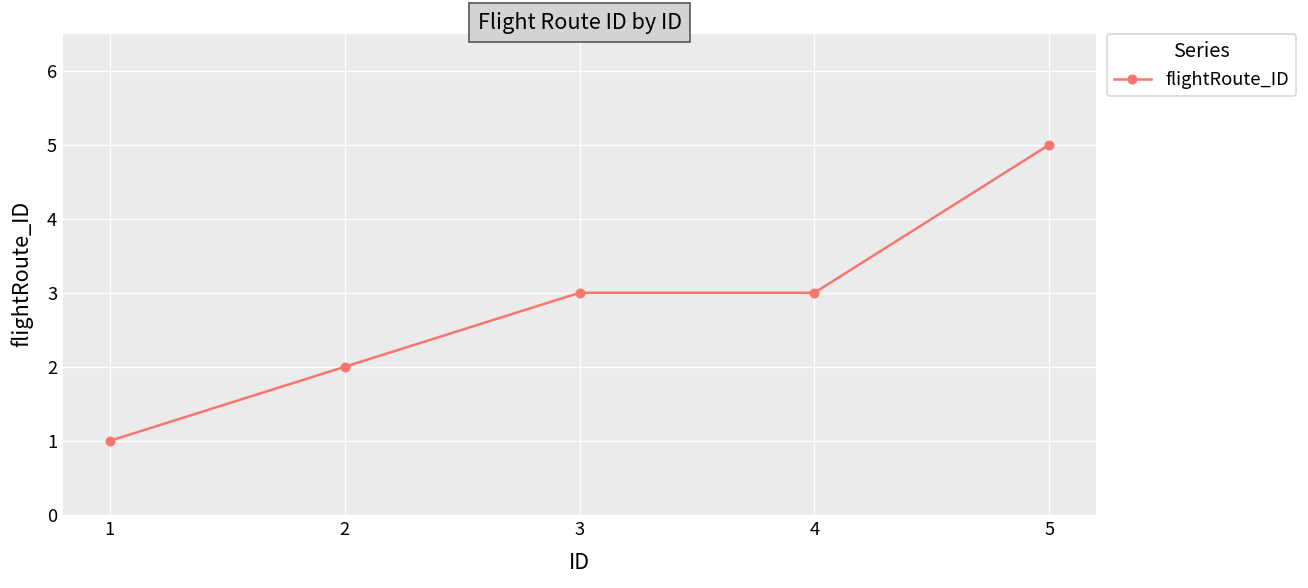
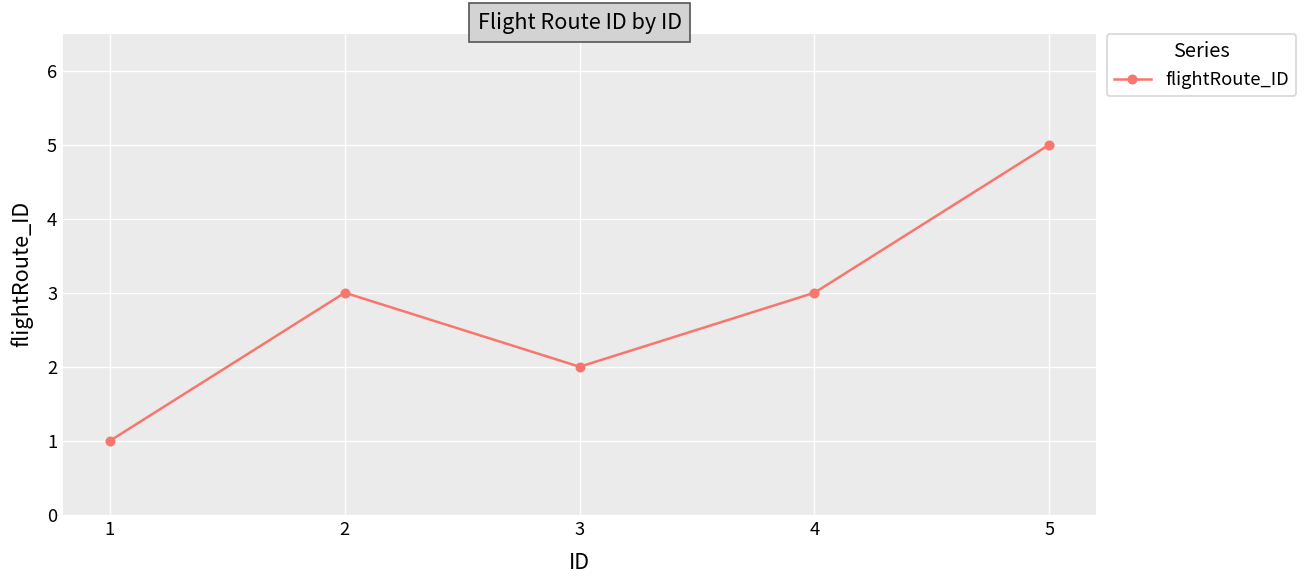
2: 2 -> 3
3: 3 -> 2
